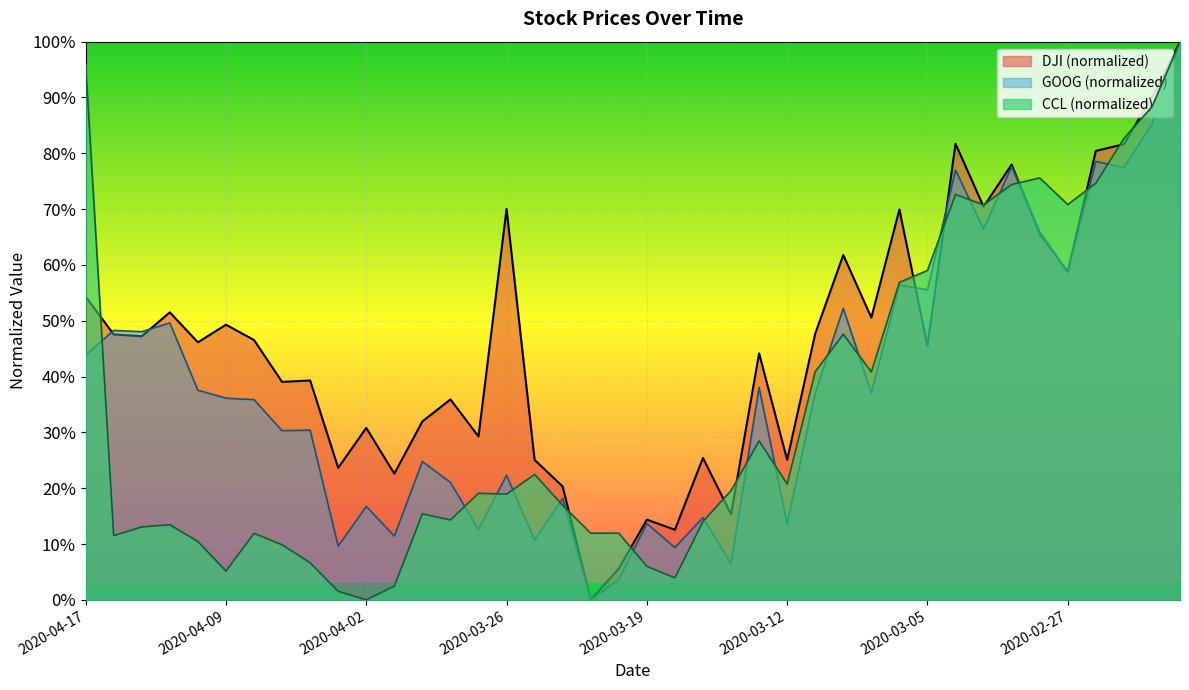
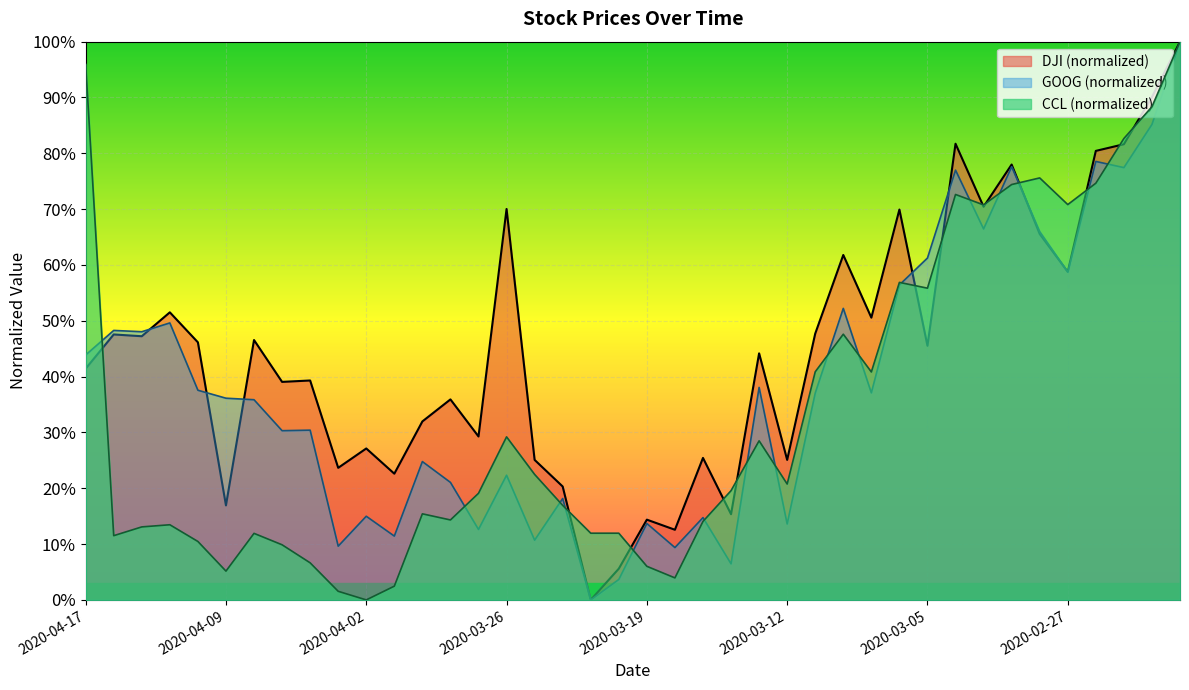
DJI (normalized), 2020-04-17: 54% -> 41%
DJI (normalized), 2020-04-09: 49% -> 17%
DJI (normalized), 2020-04-02: 31% -> 27%
GOOG (normalized), 2020-04-02: 17% -> 15%
CCL (normalized), 2020-03-26: 19% -> 29%
GOOG (normalized), 2020-03-05: 56% -> 61%
CCL (normalized), 2020-03-05: 59% -> 56%
